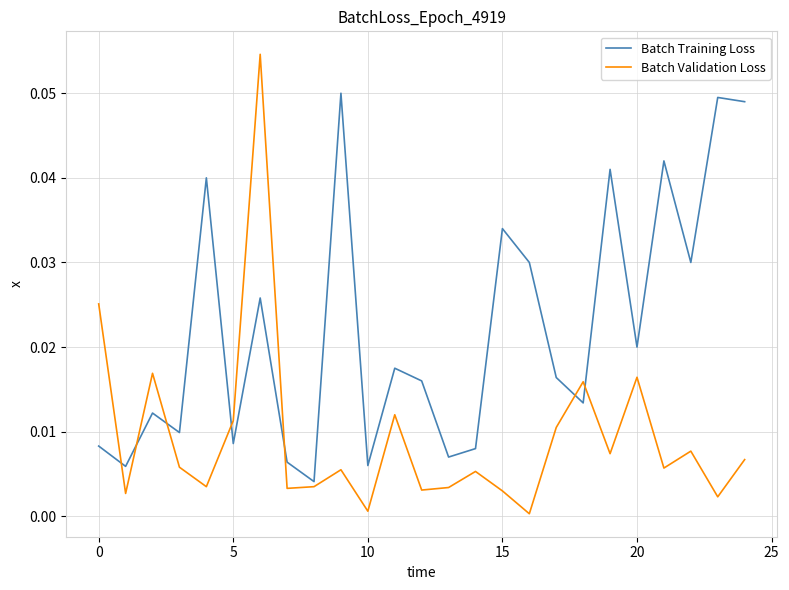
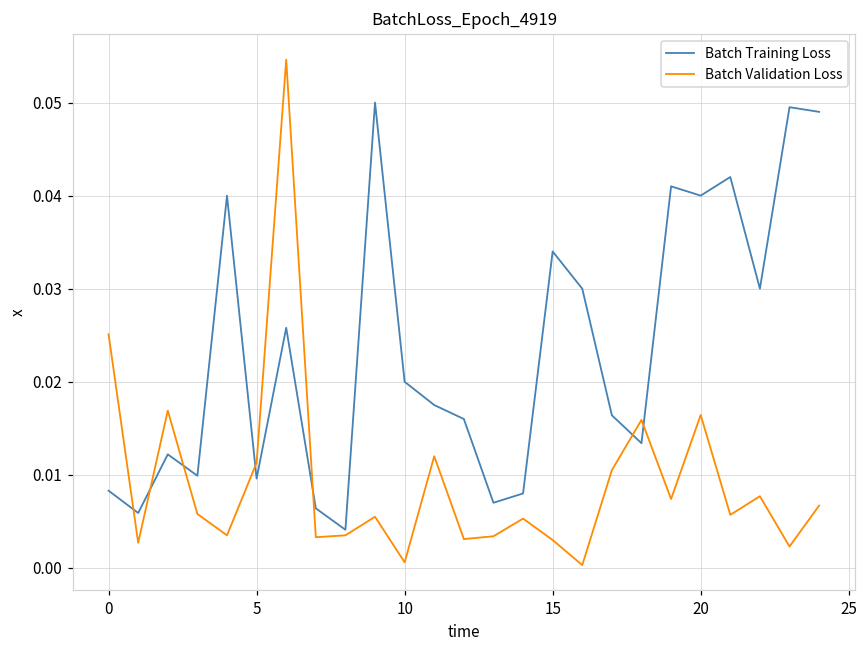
Batch Training Loss, 5: 0.009 -> 0.010
Batch Training Loss, 10: 0.006 -> 0.020
Batch Training Loss, 20: 0.02 -> 0.04
